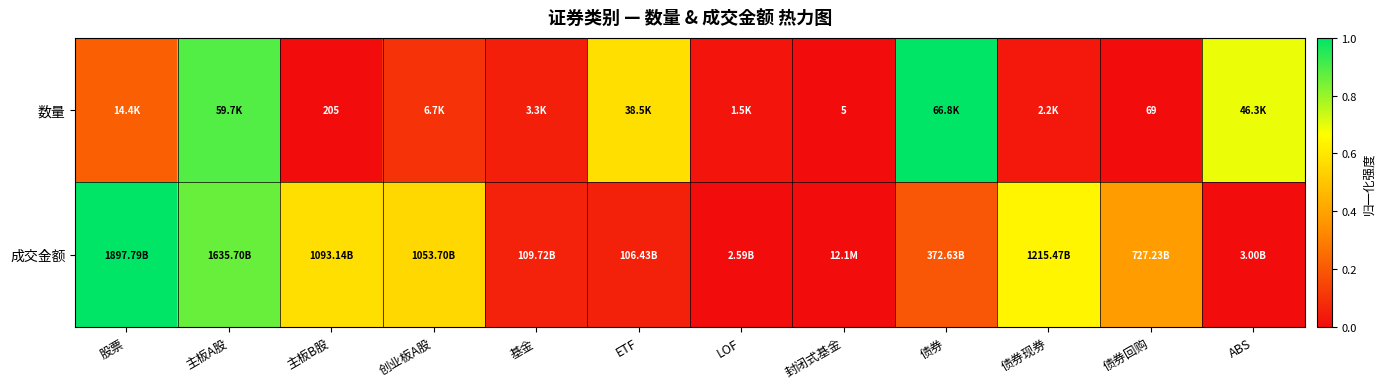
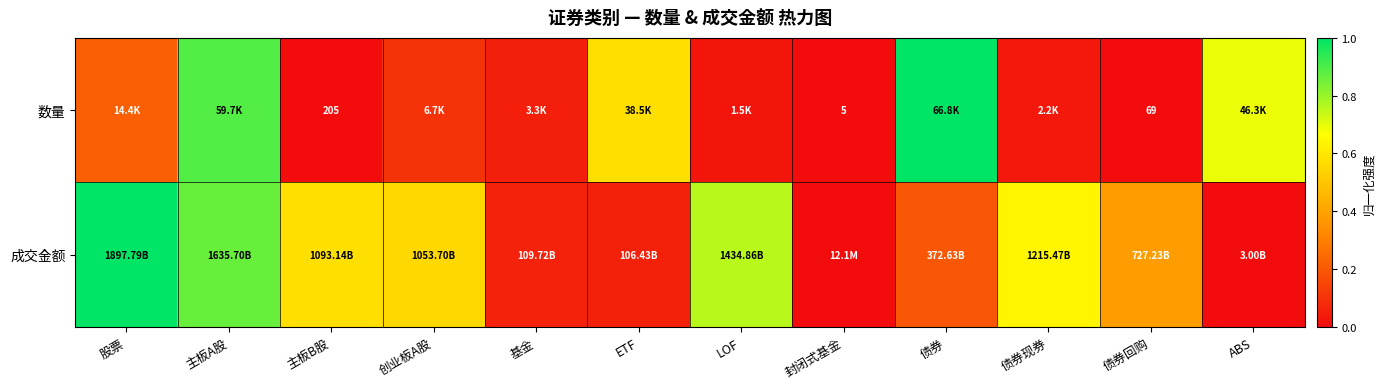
成交金额, LOF: 2.59B -> 1434.86B
